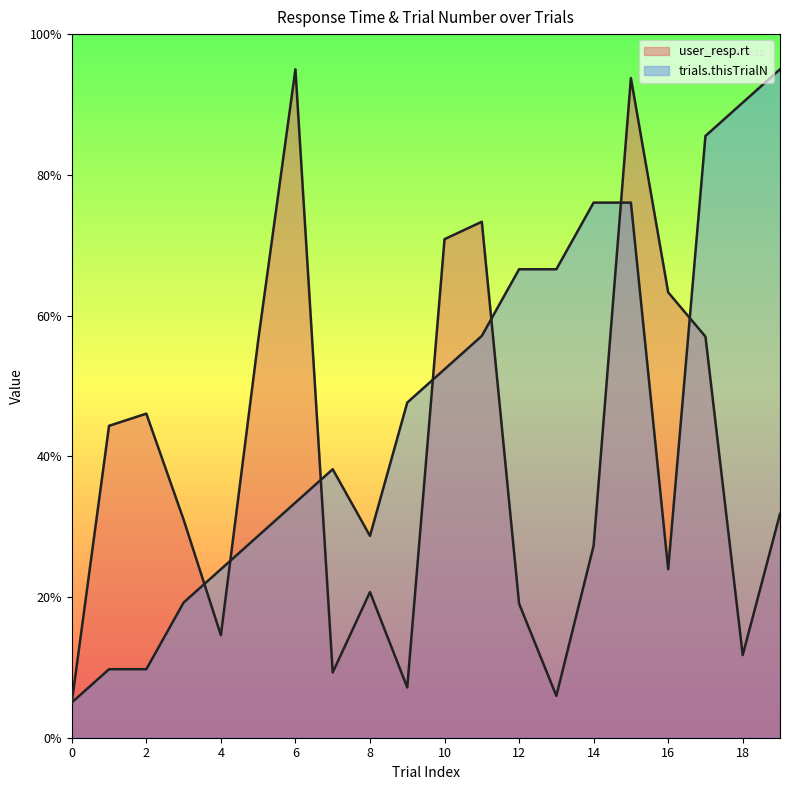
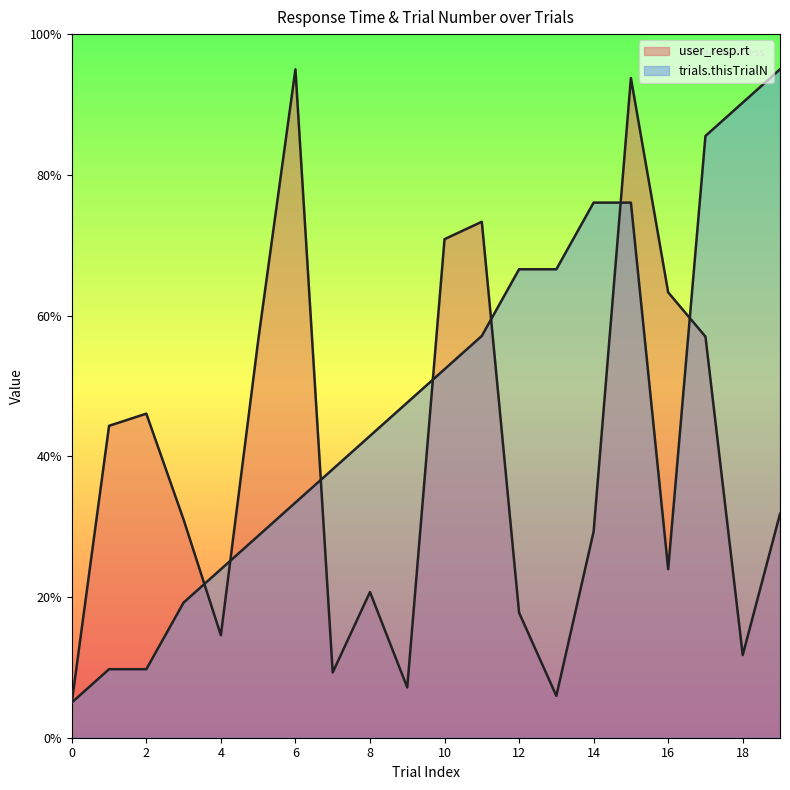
trials.thisTrialN, 8: 29% -> 43%
user_resp.rt, 12: 19% -> 18%
user_resp.rt, 14: 27% -> 29%
